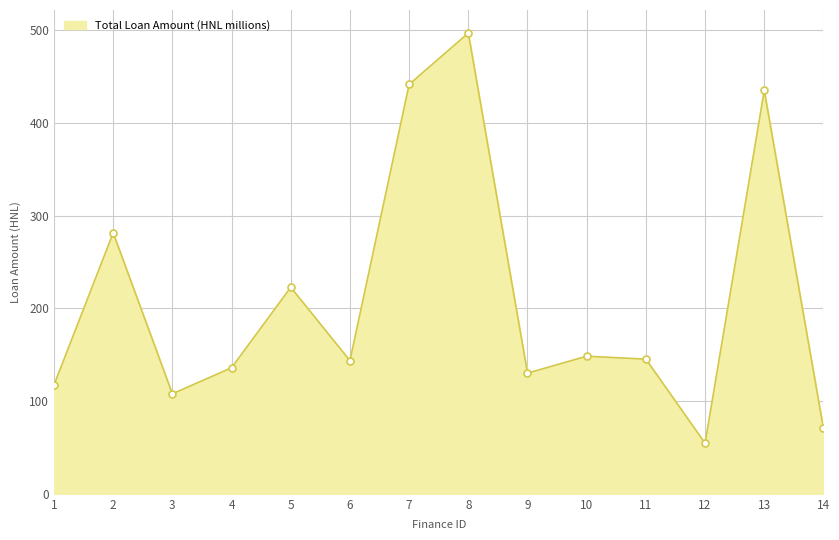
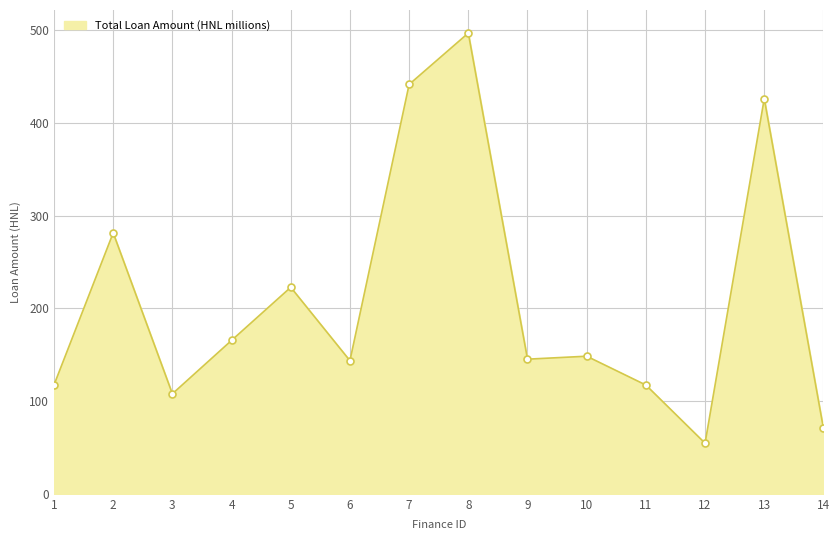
4: 140 -> 170
9: 130 -> 150
11: 150 -> 120
13: 435 -> 426
